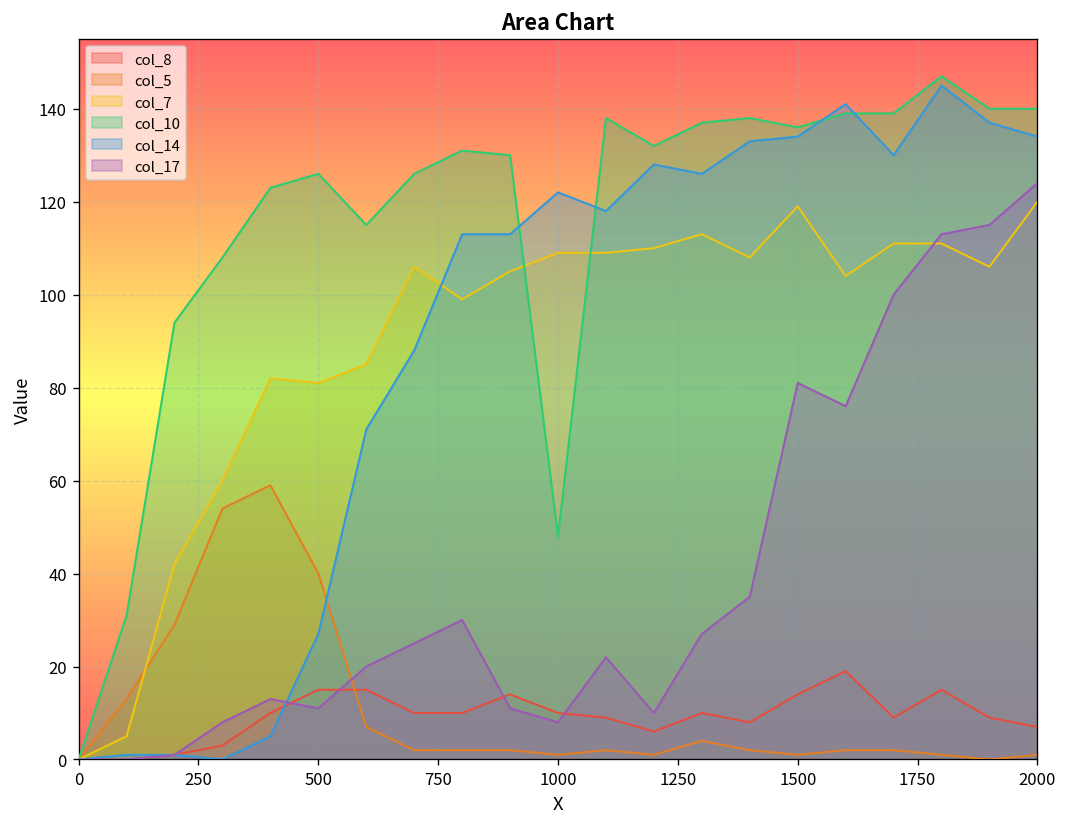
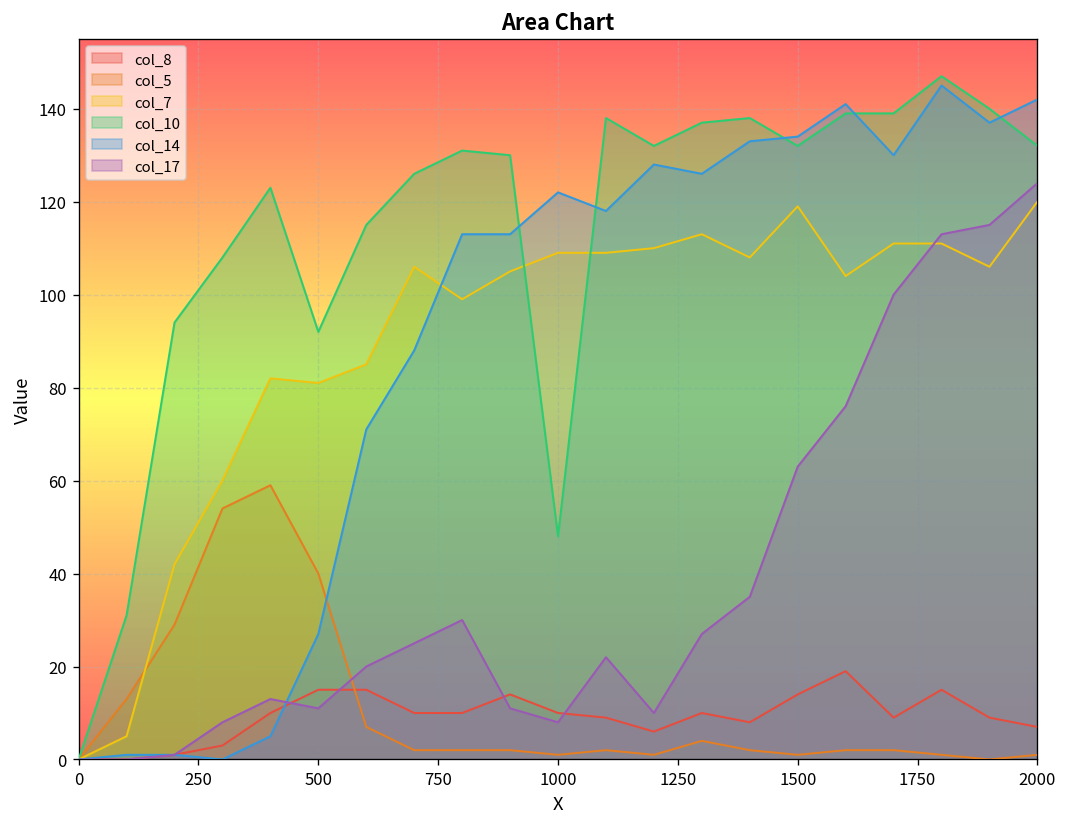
col_10, 500: 126 -> 92
col_10, 1500: 136 -> 132
col_17, 1500: 81 -> 63
col_10, 2000: 140 -> 132
col_14, 2000: 134 -> 142
